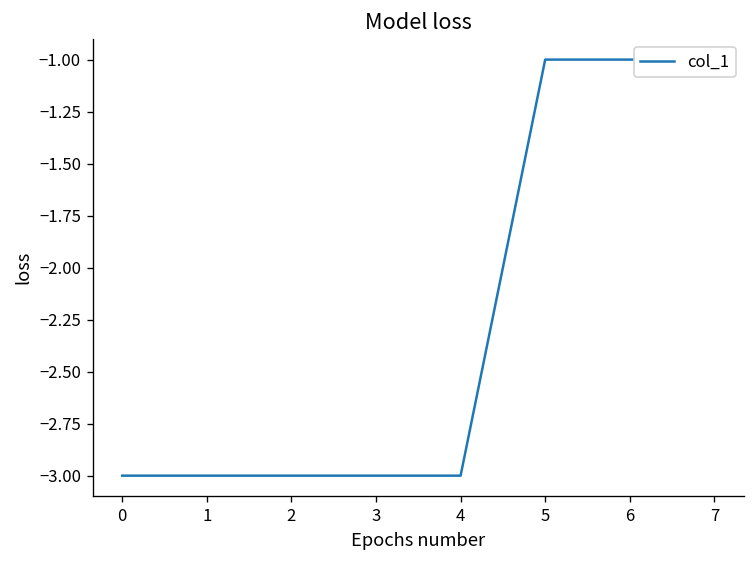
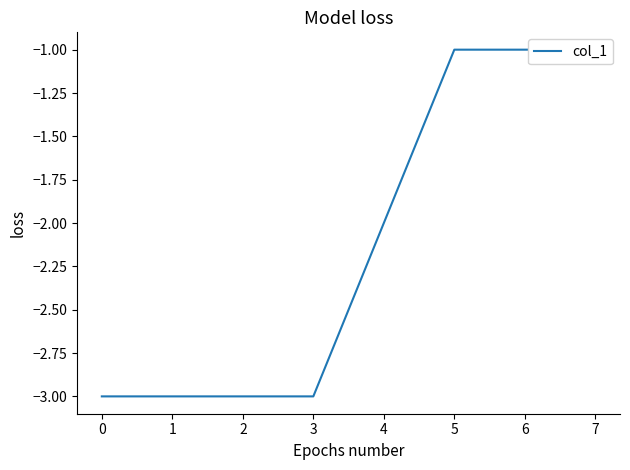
4: -3 -> -2
